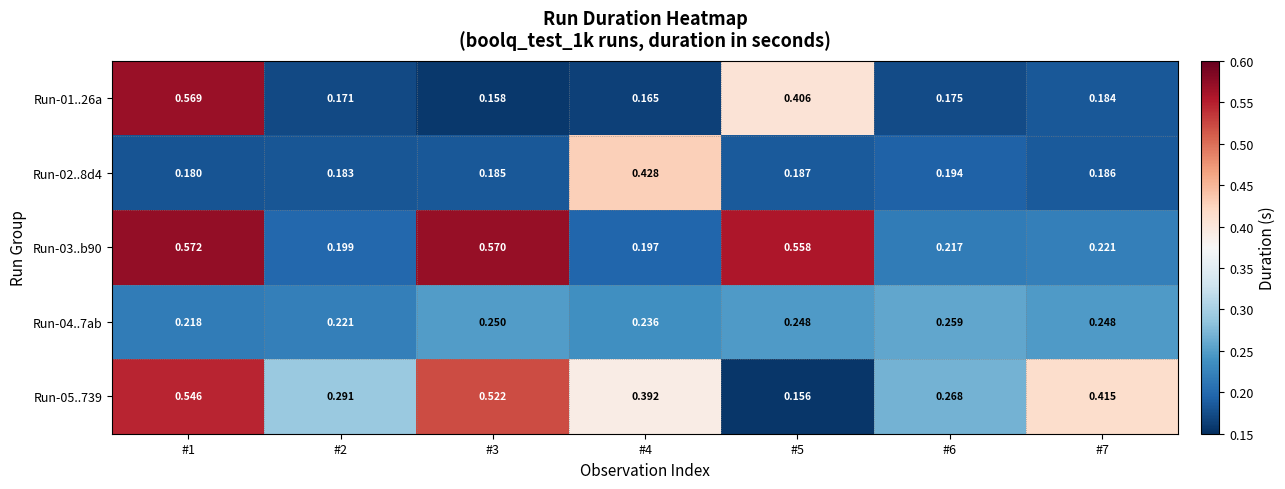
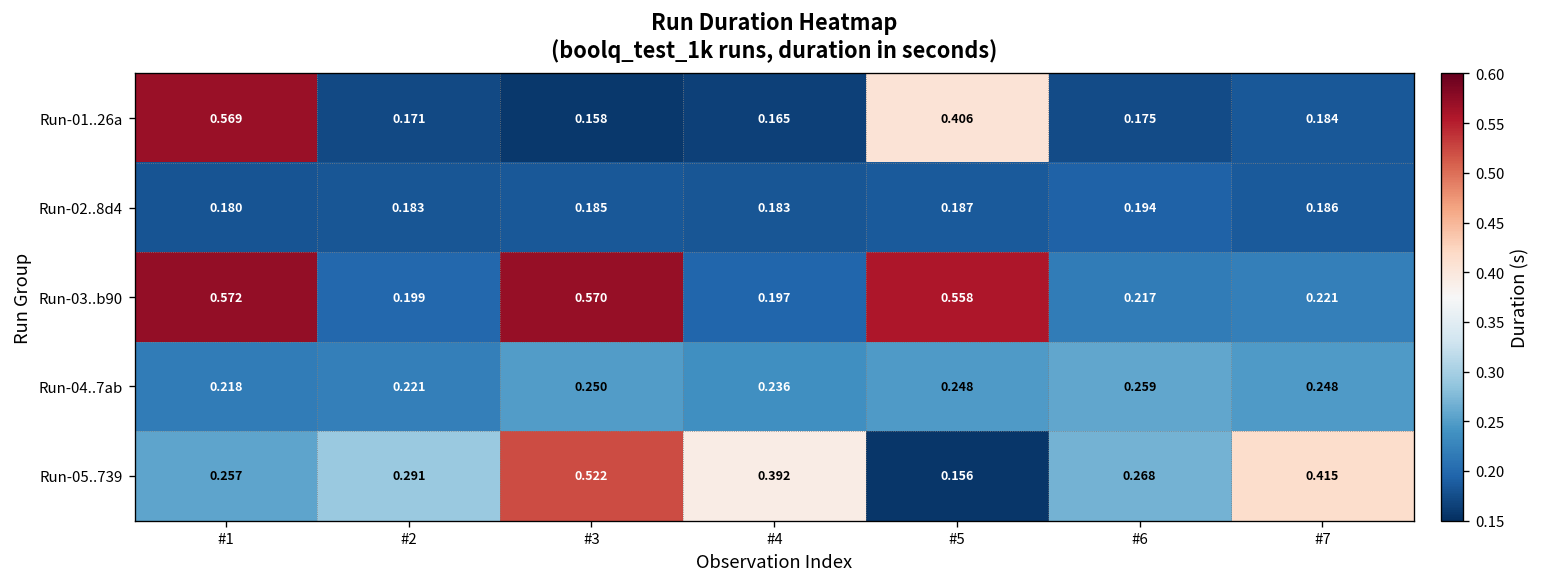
Run-02..8d4, #4: 0.428 -> 0.183
Run-05..739, #1: 0.546 -> 0.257
